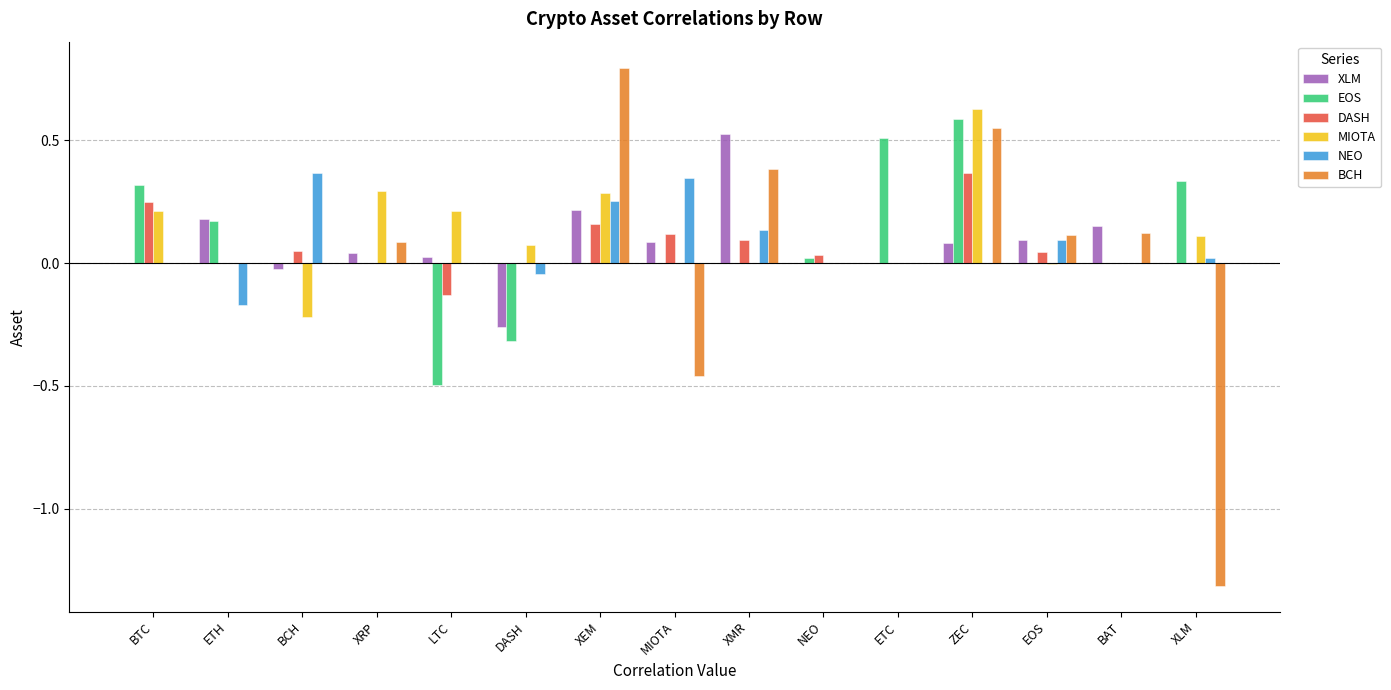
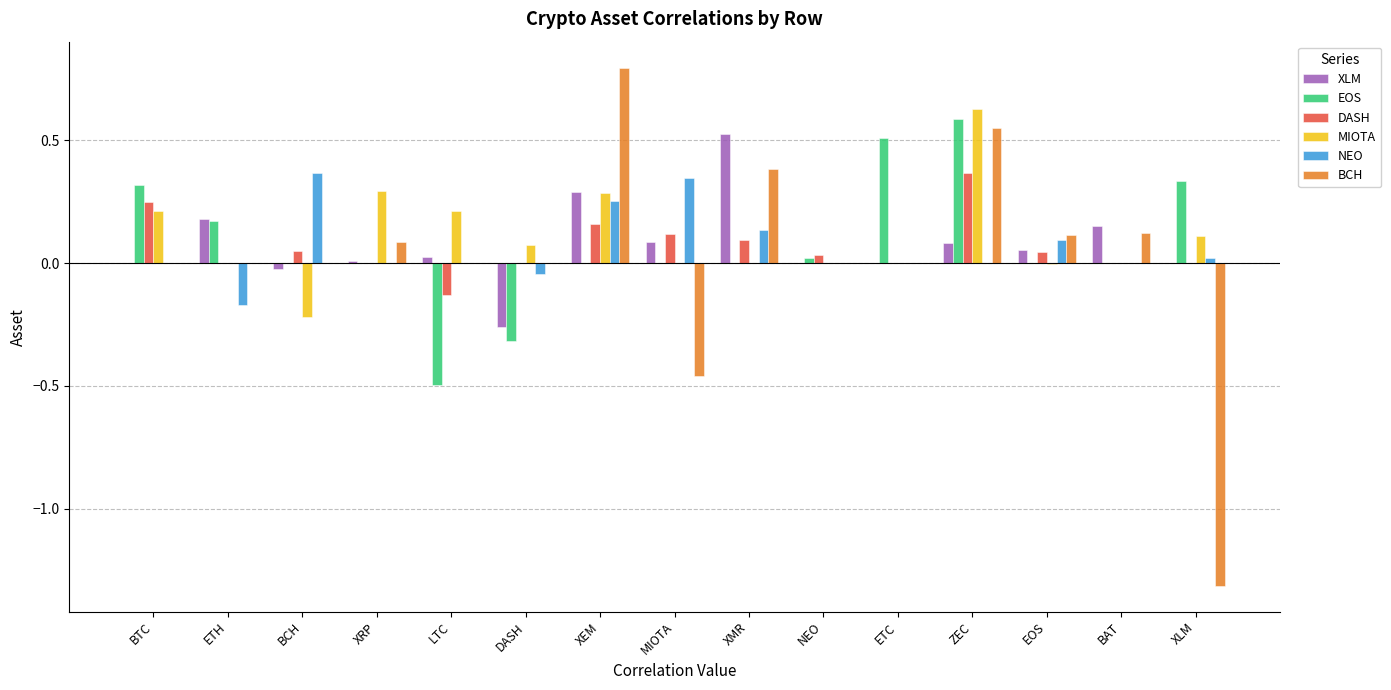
XLM, XRP: 0.04 -> 0.01
XLM, XEM: 0.22 -> 0.29
XLM, EOS: 0.09 -> 0.05
